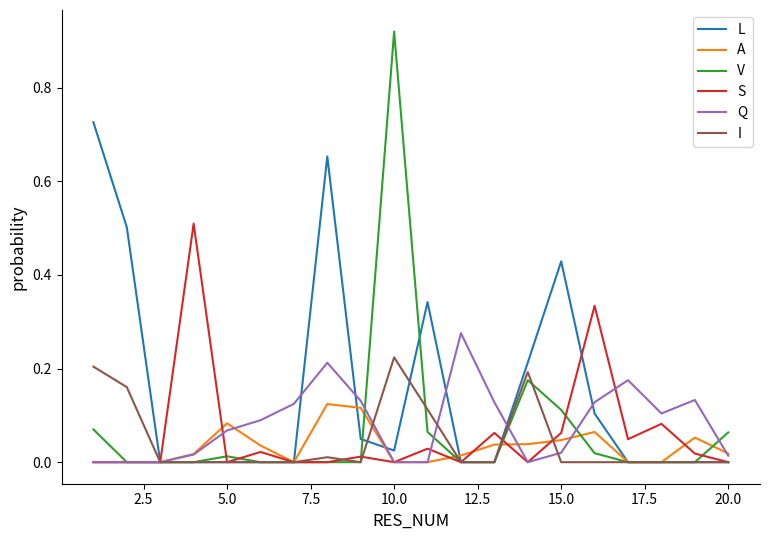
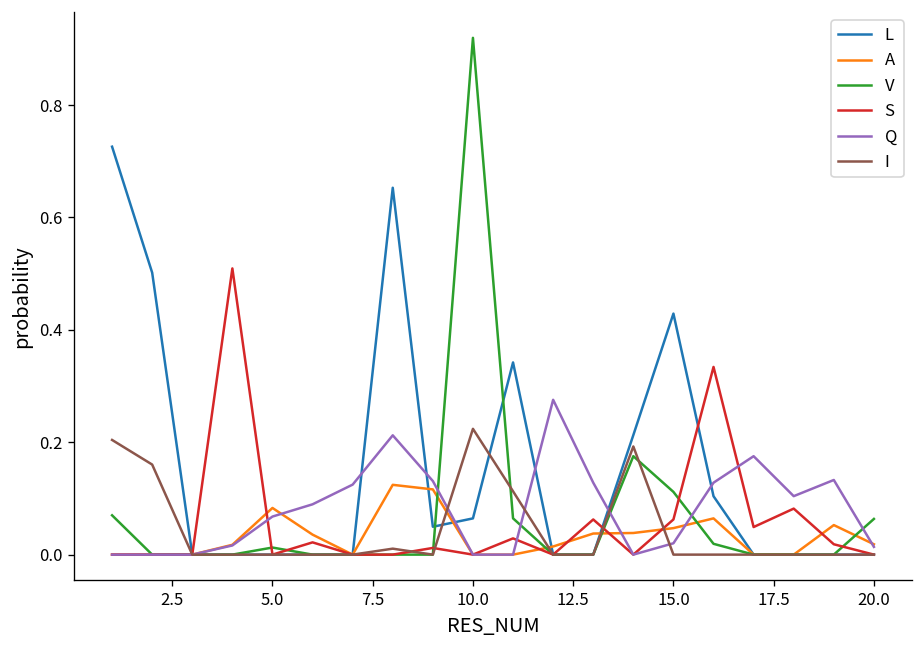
L, 10.0: 0.02 -> 0.06
